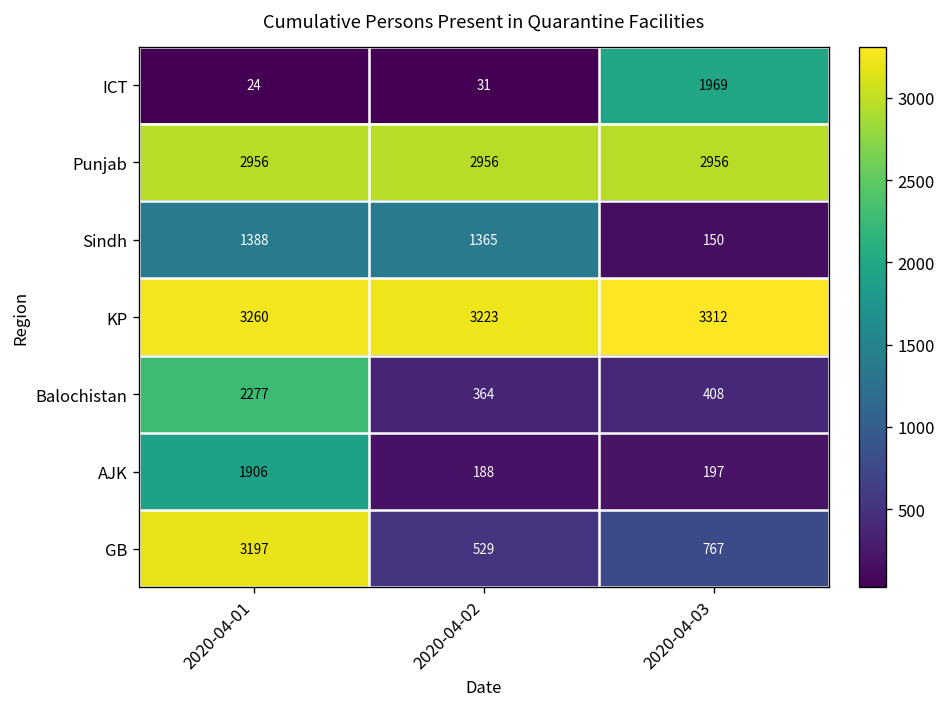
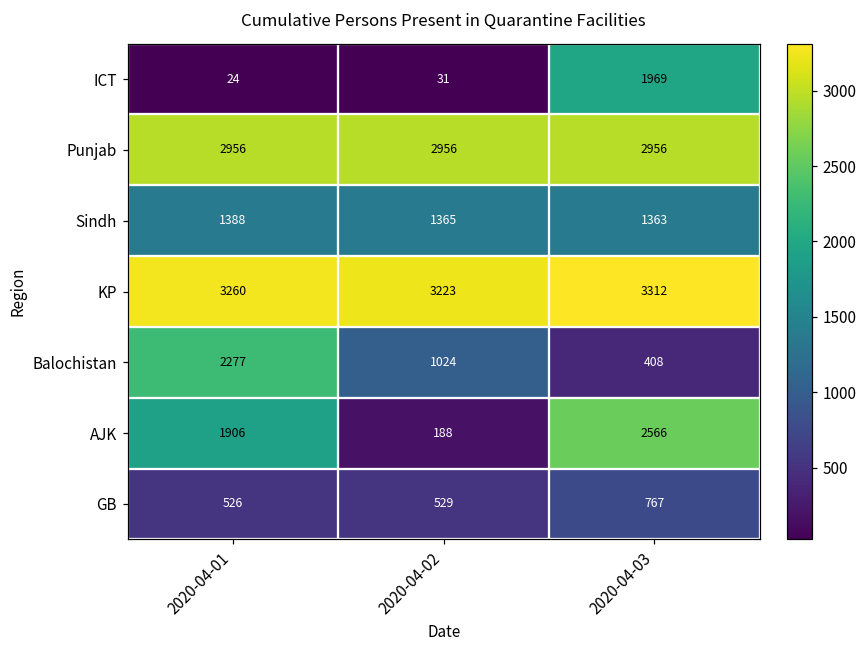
Sindh, 2020-04-03: 150 -> 1363
Balochistan, 2020-04-02: 364 -> 1024
AJK, 2020-04-03: 197 -> 2566
GB, 2020-04-01: 3197 -> 526
